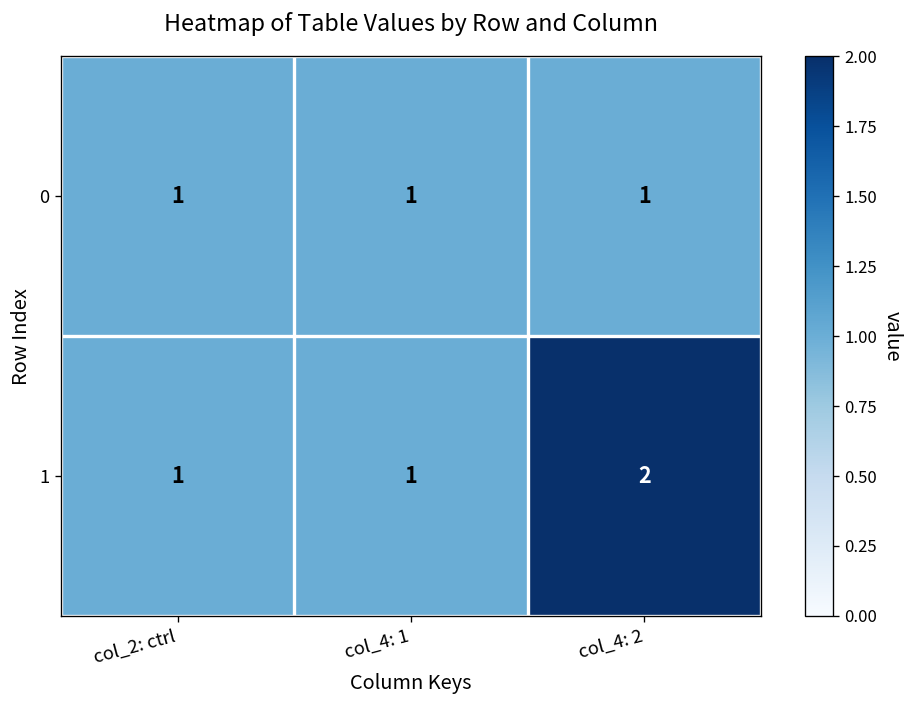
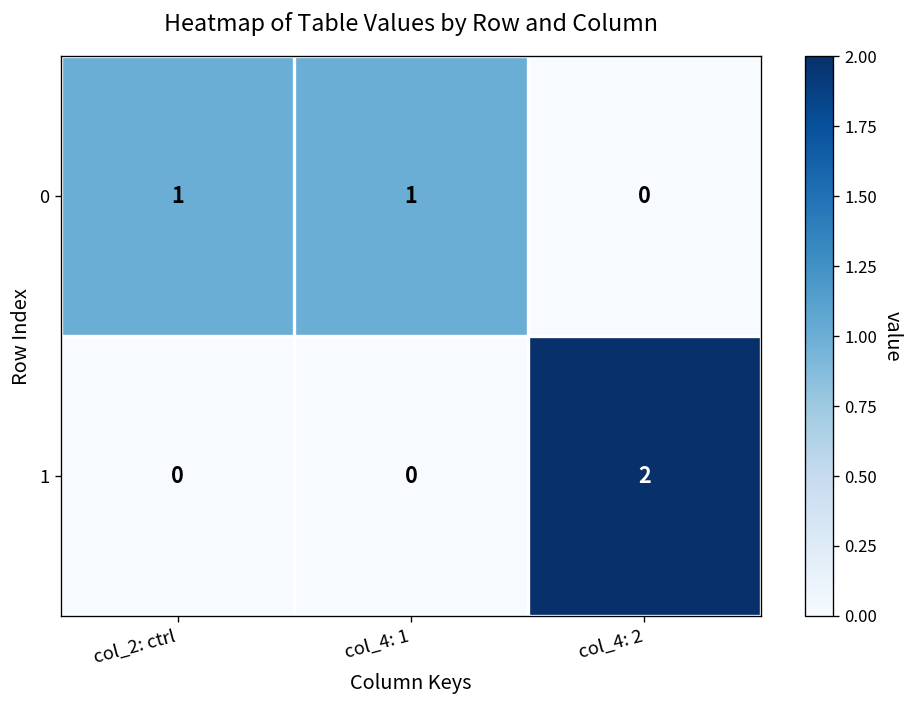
0, col_4: 2: 1 -> 0
1, col_2: ctrl: 1 -> 0
1, col_4: 1: 1 -> 0
